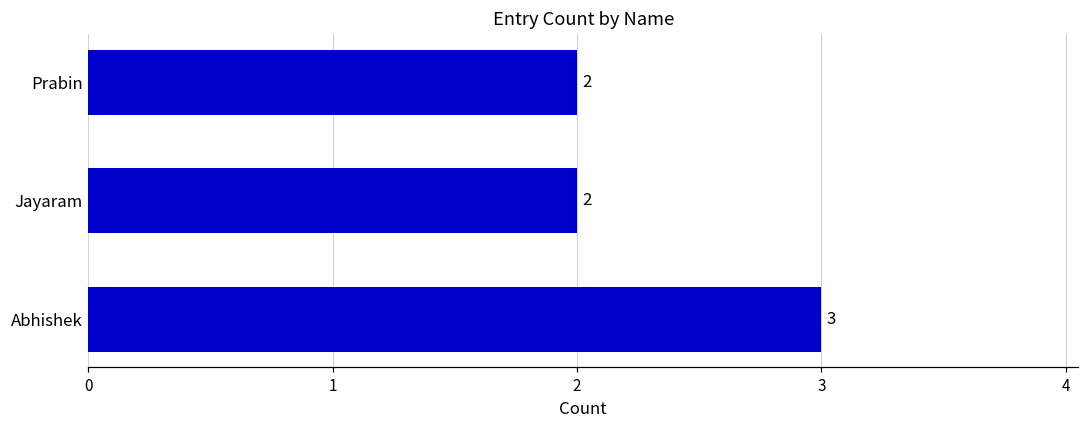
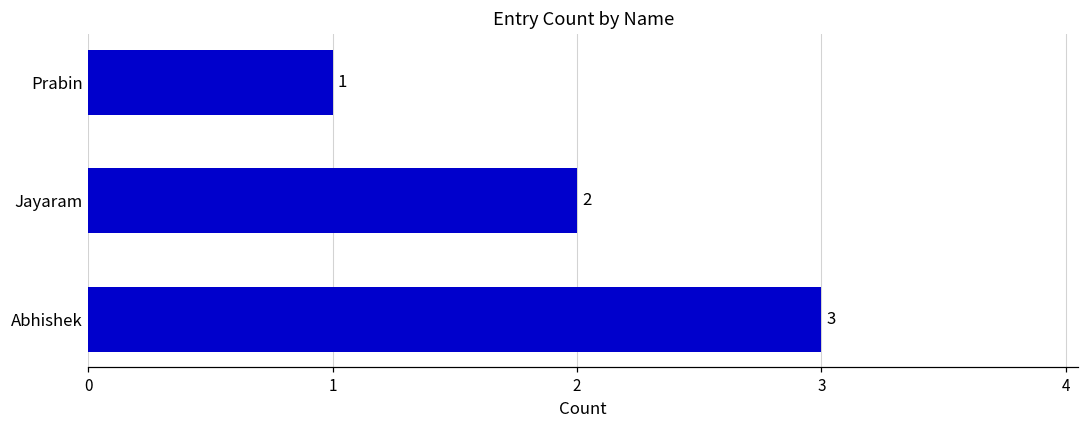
Prabin: 2 -> 1
